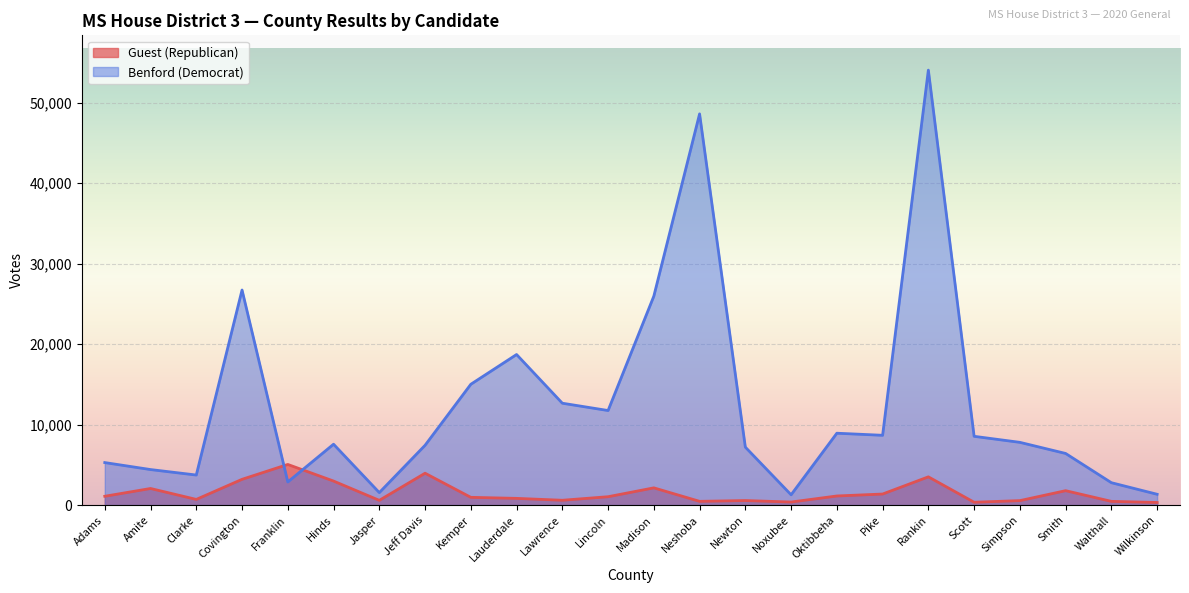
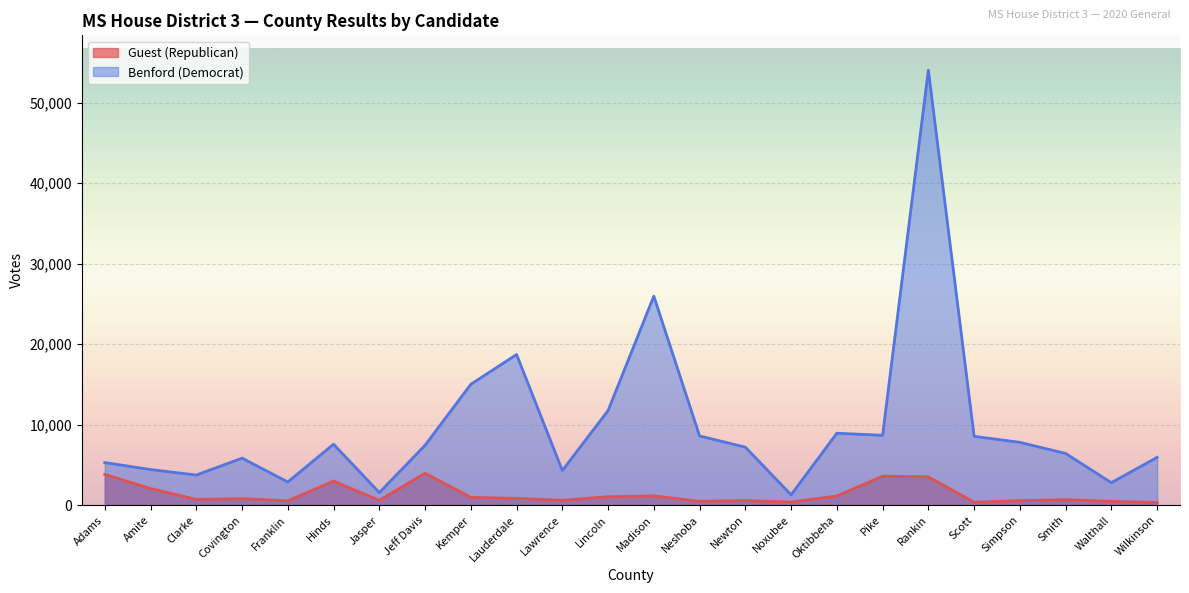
Guest (Republican), Adams: 1,000 -> 4,000
Guest (Republican), Covington: 3,000 -> 1,000
Benford (Democrat), Covington: 27,000 -> 6,000
Guest (Republican), Franklin: 5,000 -> 1,000
Benford (Democrat), Lawrence: 13,000 -> 4,000
Guest (Republican), Madison: 2,000 -> 1,000
Benford (Democrat), Neshoba: 49,000 -> 9,000
Guest (Republican), Pike: 1,000 -> 4,000
Guest (Republican), Smith: 2,000 -> 1,000
Benford (Democrat), Wilkinson: 1,000 -> 6,000
